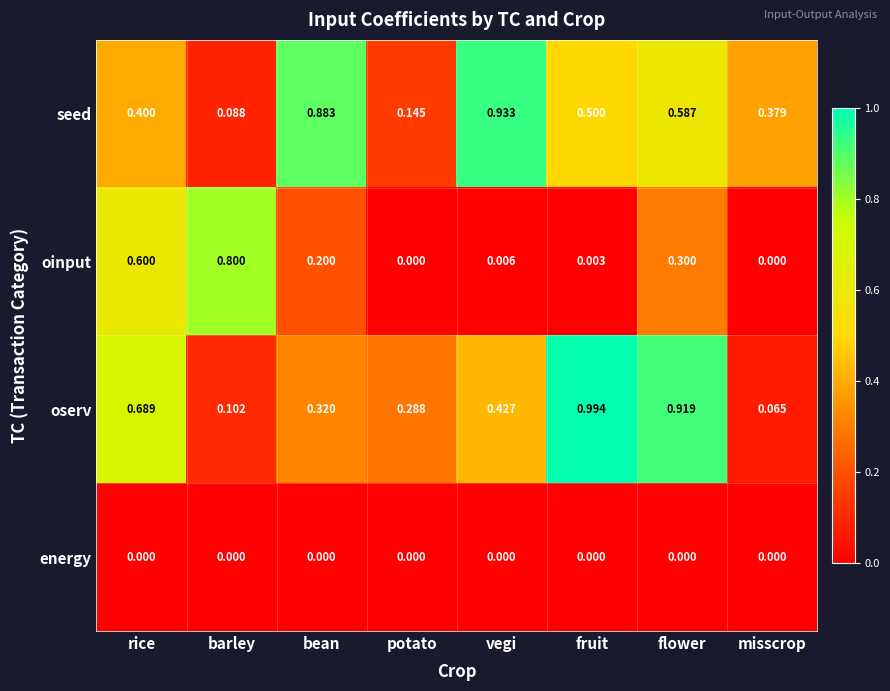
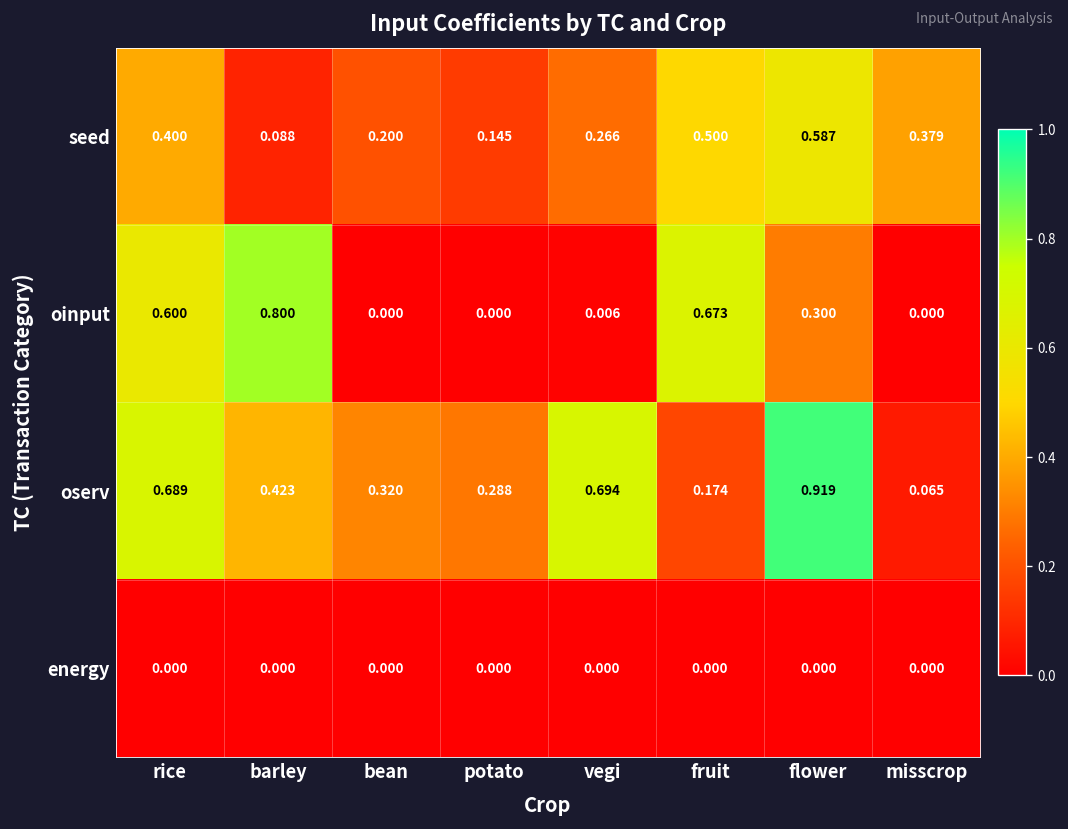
seed, bean: 0.883 -> 0.200
seed, vegi: 0.933 -> 0.266
oinput, bean: 0.200 -> 0.000
oinput, fruit: 0.003 -> 0.673
oserv, barley: 0.102 -> 0.423
oserv, vegi: 0.427 -> 0.694
oserv, fruit: 0.994 -> 0.174
